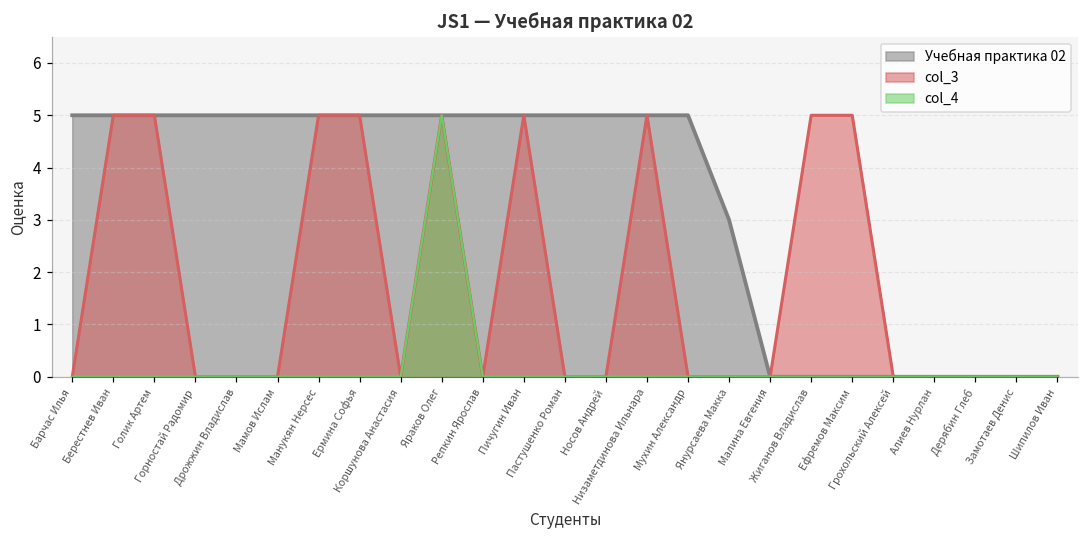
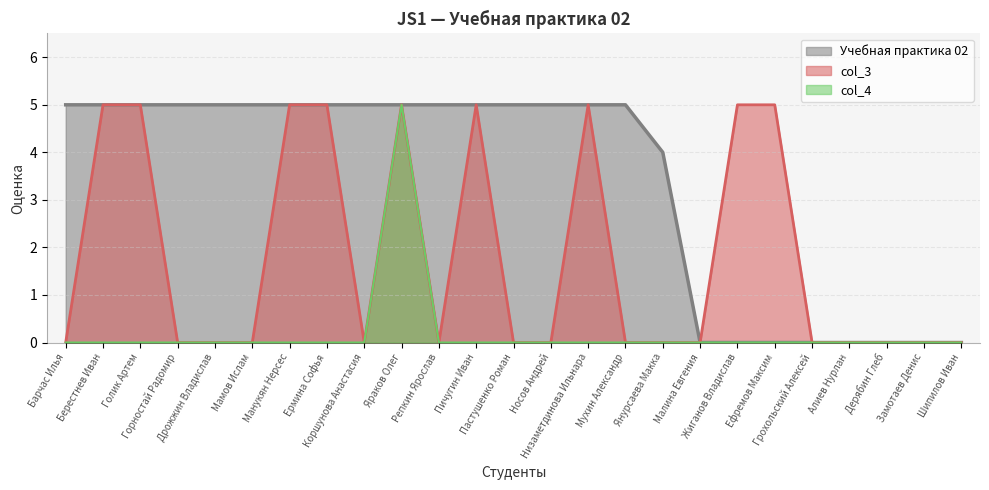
Учебная практика 02, Янурсаева Макка: 3 -> 4
